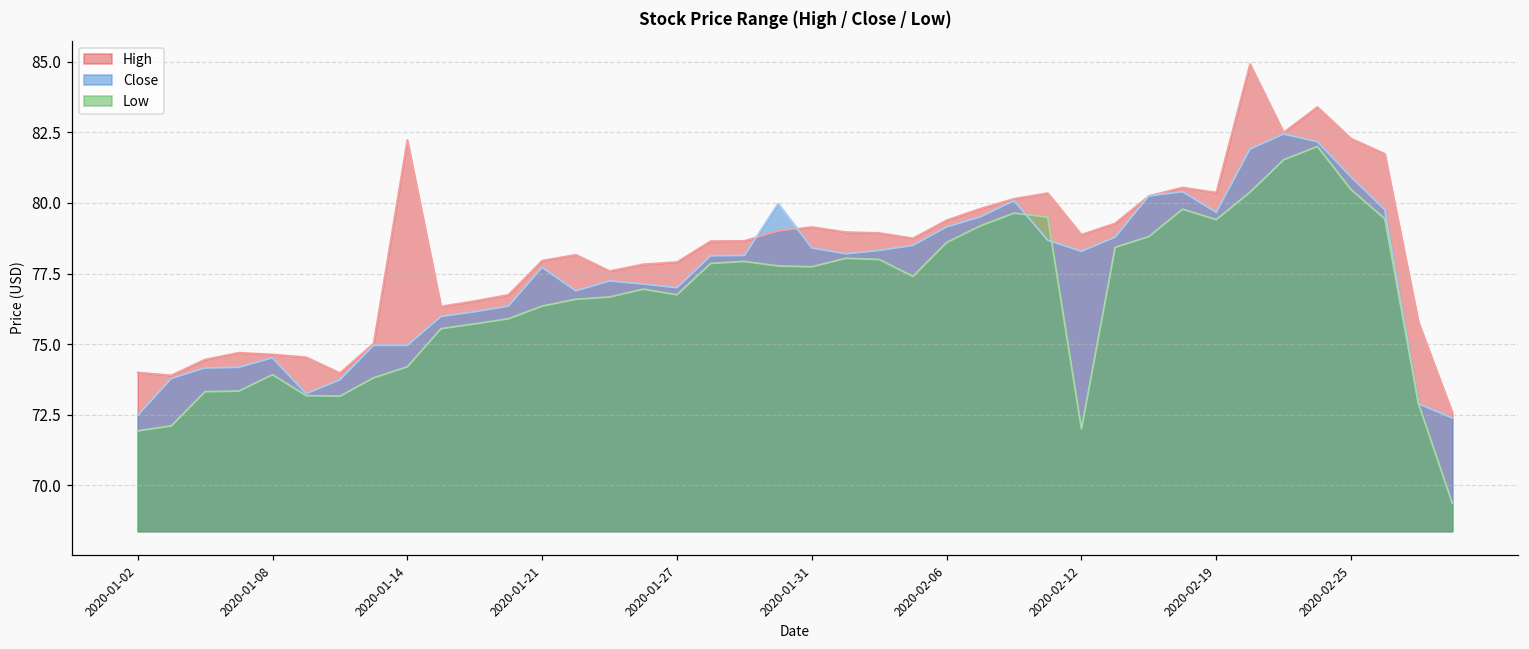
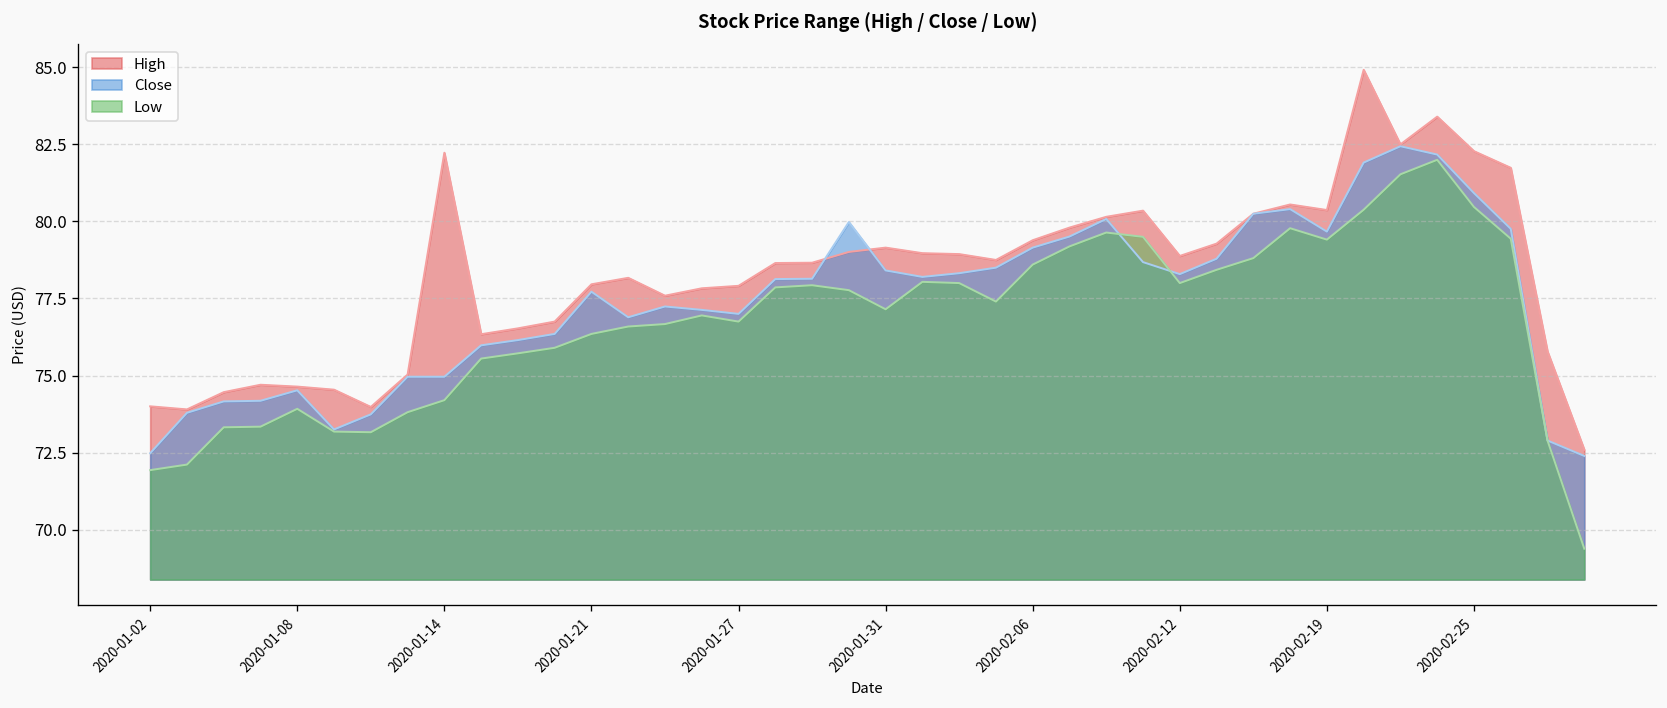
Low, 2020-01-31: 77.7 -> 77.2
Low, 2020-02-12: 72 -> 78
